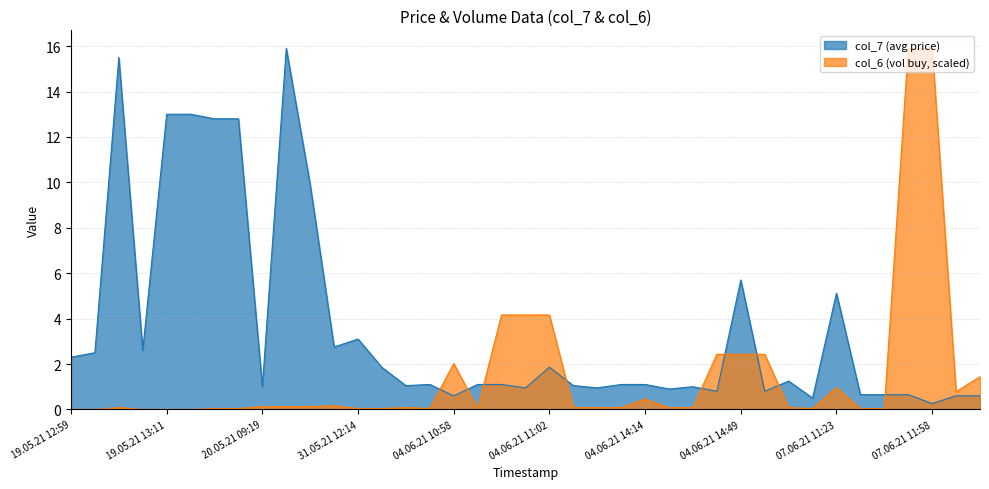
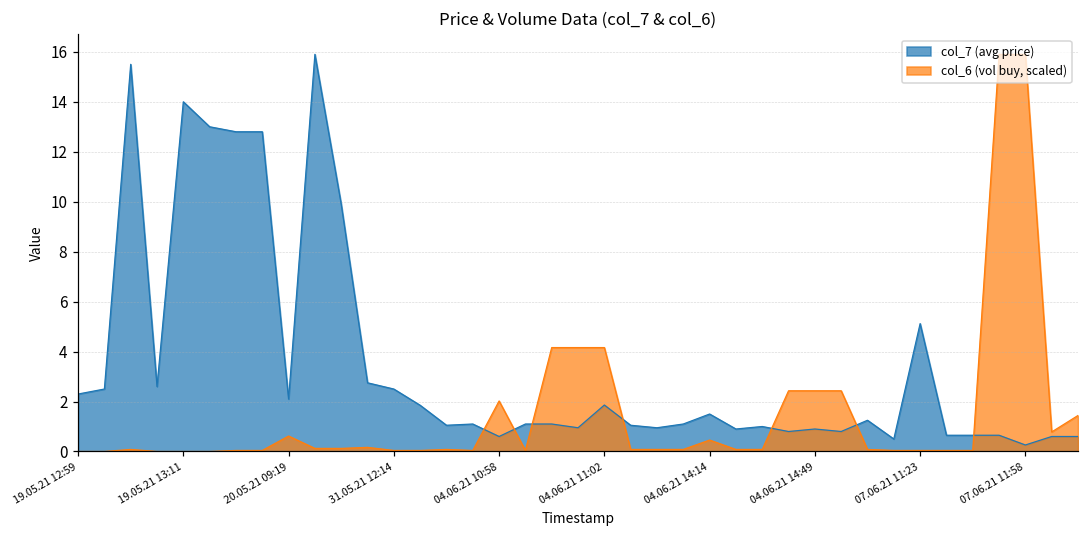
col_7 (avg price), 19.05.21 13:11: 13 -> 14
col_7 (avg price), 20.05.21 09:19: 1.0 -> 2.1
col_6 (vol buy, scaled), 20.05.21 09:19: 0.1 -> 0.6
col_7 (avg price), 31.05.21 12:14: 3.1 -> 2.5
col_7 (avg price), 04.06.21 14:14: 1.1 -> 1.5
col_7 (avg price), 04.06.21 14:49: 5.7 -> 0.9
col_6 (vol buy, scaled), 07.06.21 11:23: 1.0 -> 0.0
